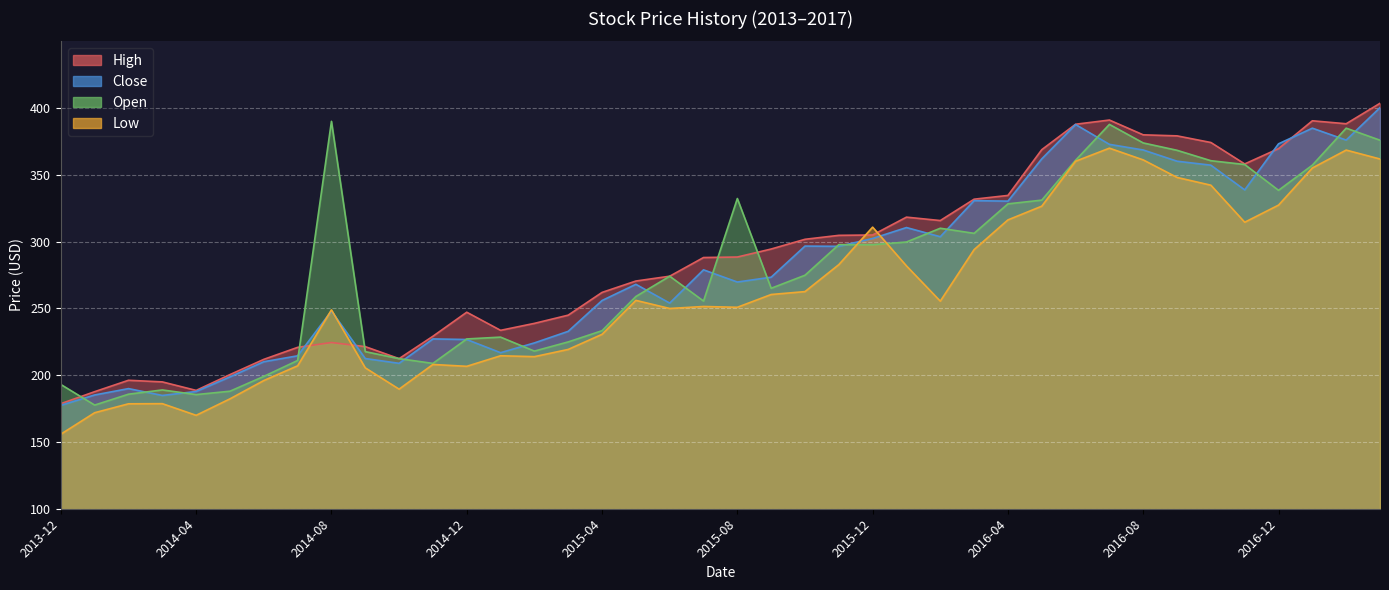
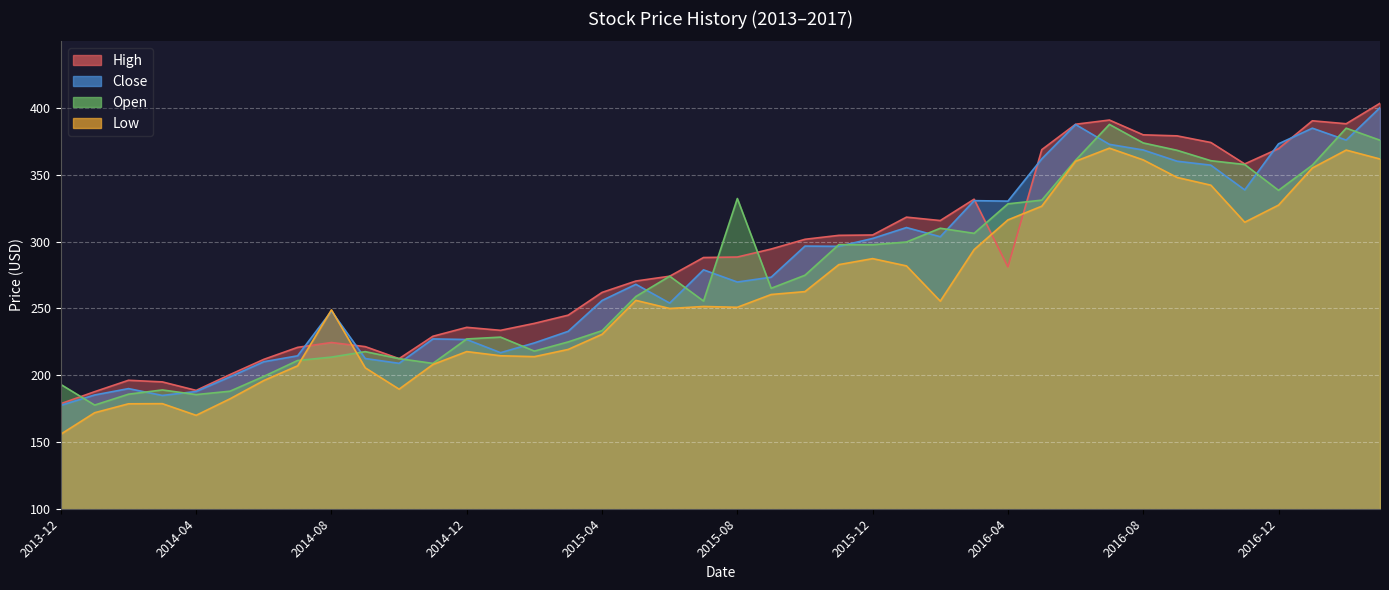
Open, 2014-08: 390 -> 214
High, 2014-12: 247 -> 236
Low, 2014-12: 207 -> 218
Low, 2015-12: 311 -> 287
High, 2016-04: 335 -> 281
